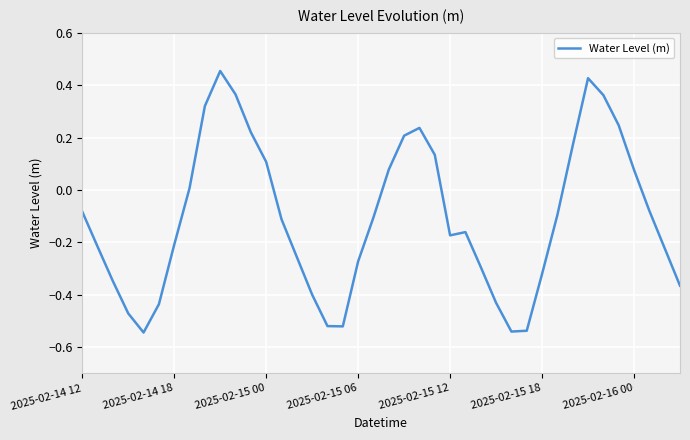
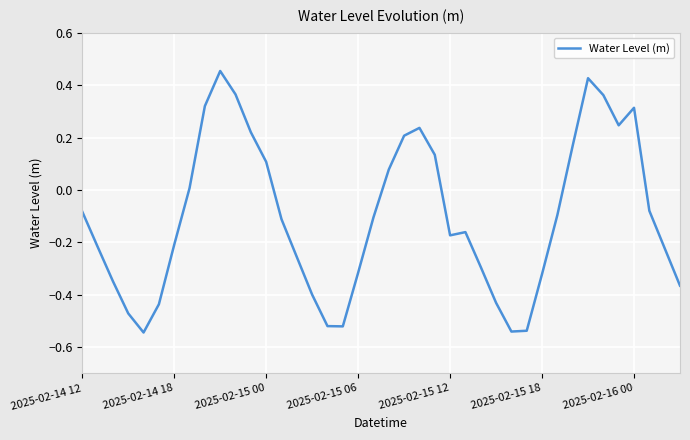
2025-02-15 06: -0.27 -> -0.32
2025-02-16 00: 0.08 -> 0.31
